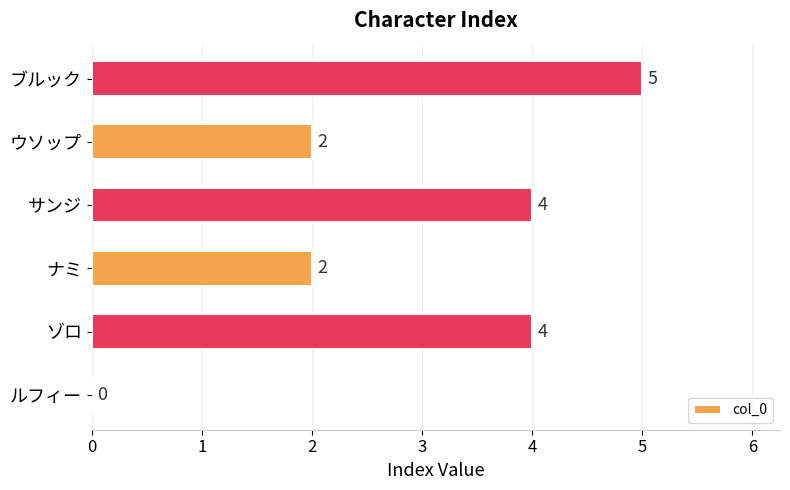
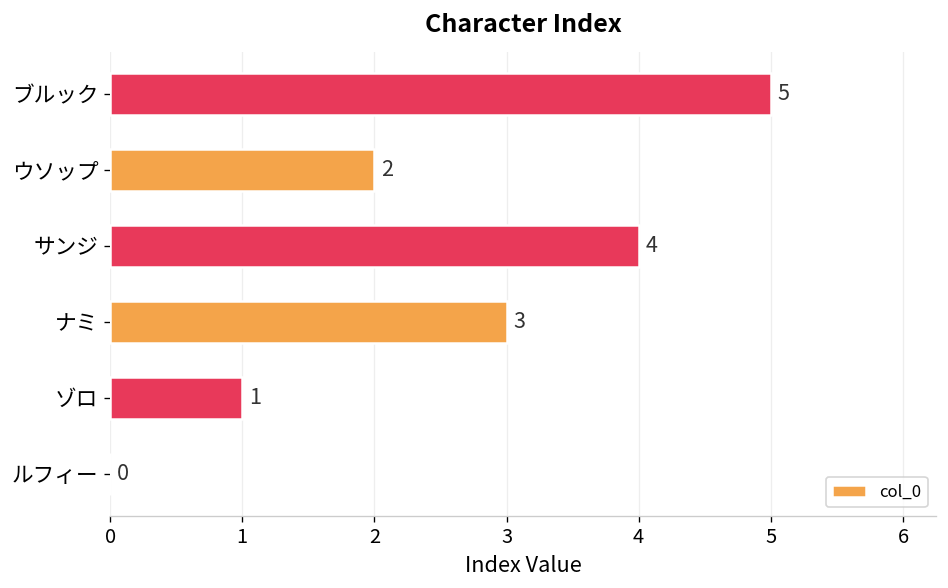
ナミ: 2 -> 3
ゾロ: 4 -> 1
